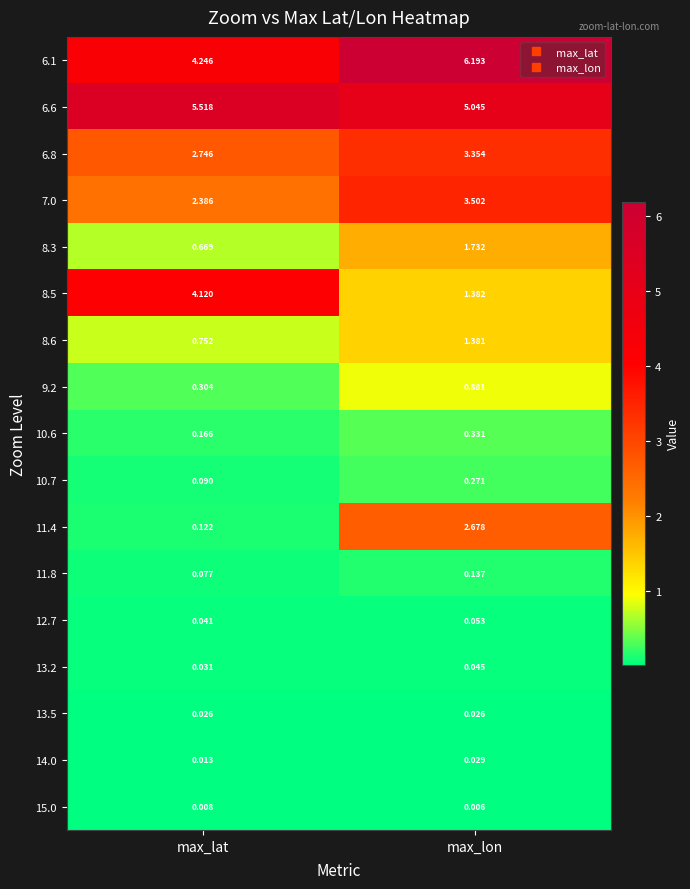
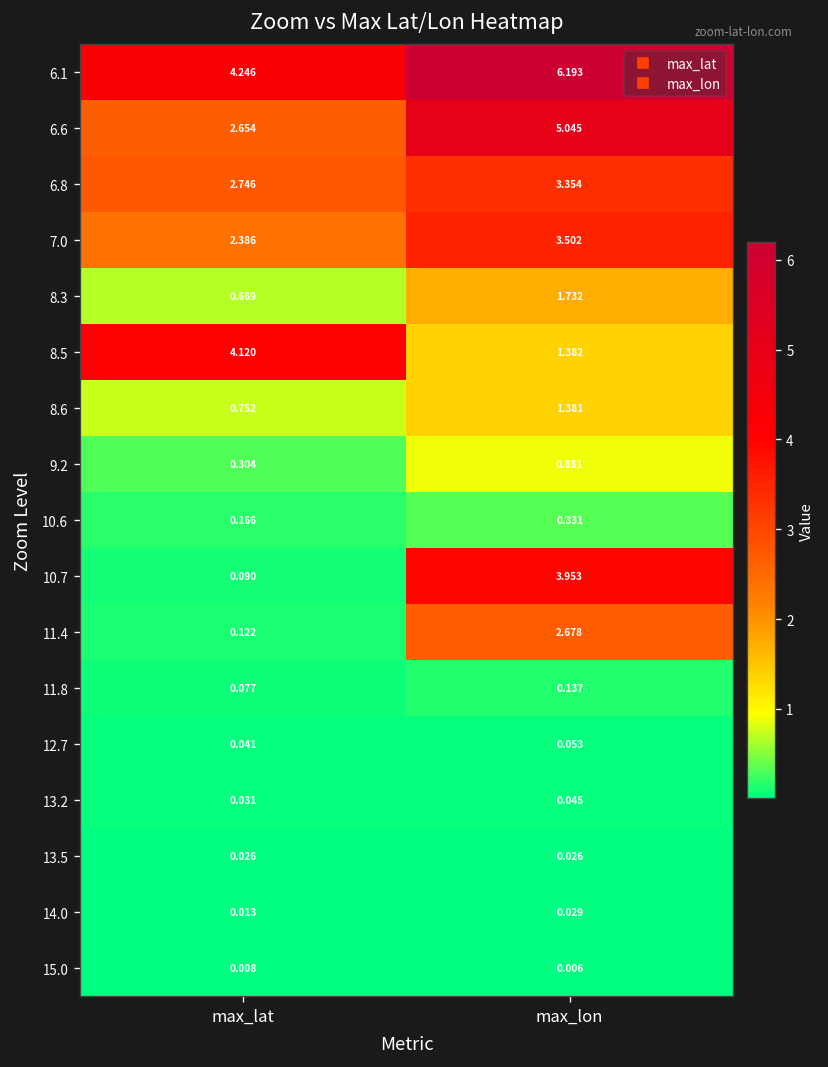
6.6, max_lat: 5.518 -> 2.654
10.7, max_lon: 0.271 -> 3.953
